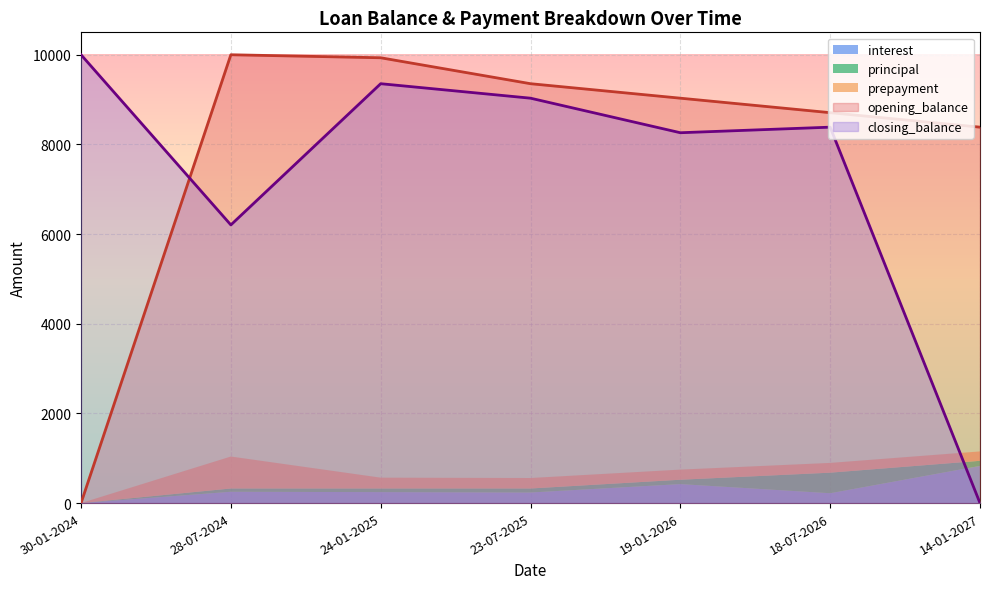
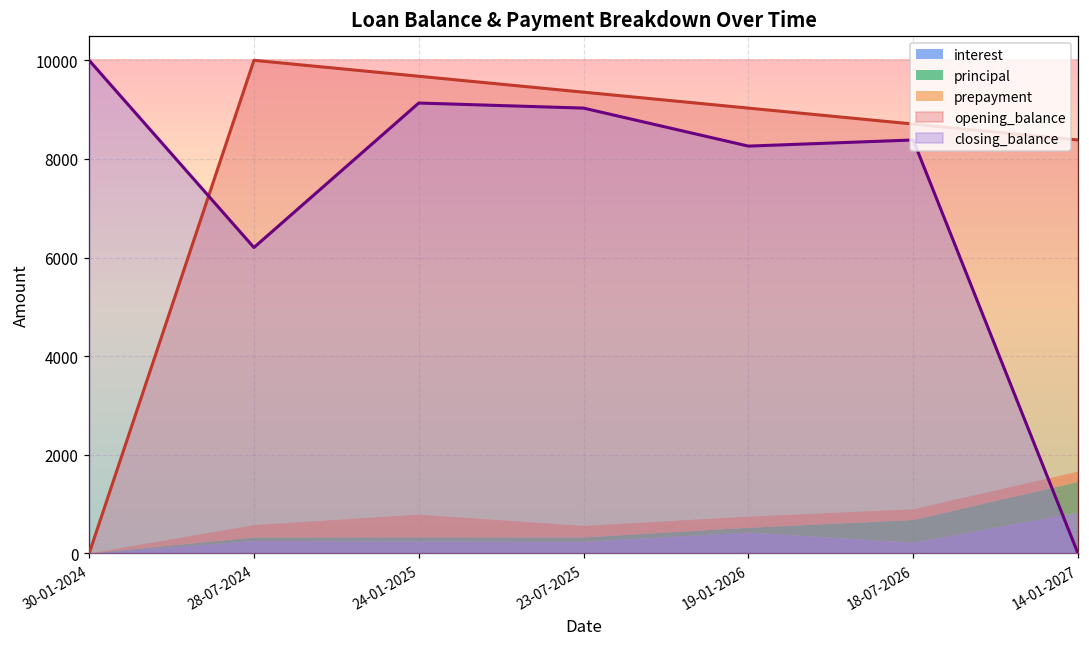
prepayment, 28-07-2024: 700 -> 300
prepayment, 24-01-2025: 200 -> 500
opening_balance, 24-01-2025: 9900 -> 9700
closing_balance, 24-01-2025: 9400 -> 9100
principal, 14-01-2027: 100 -> 600
